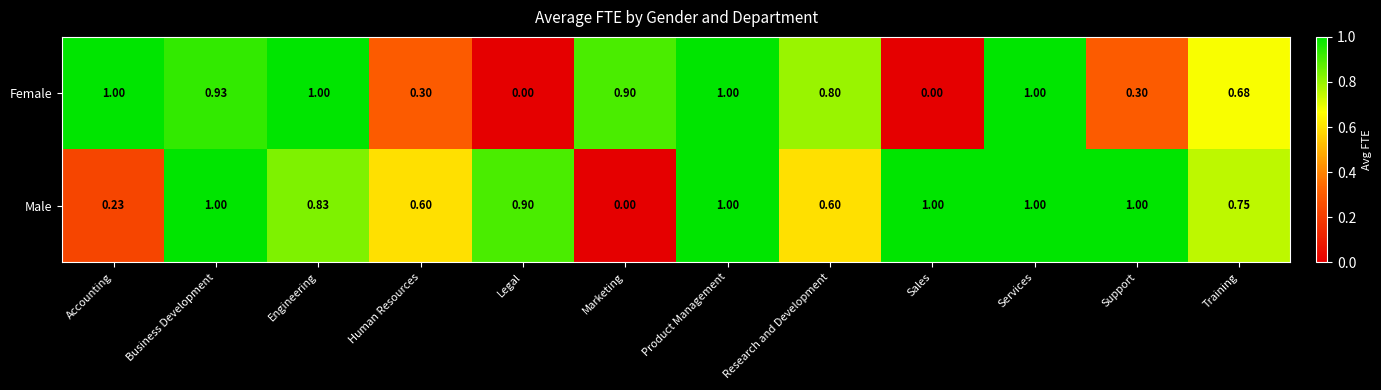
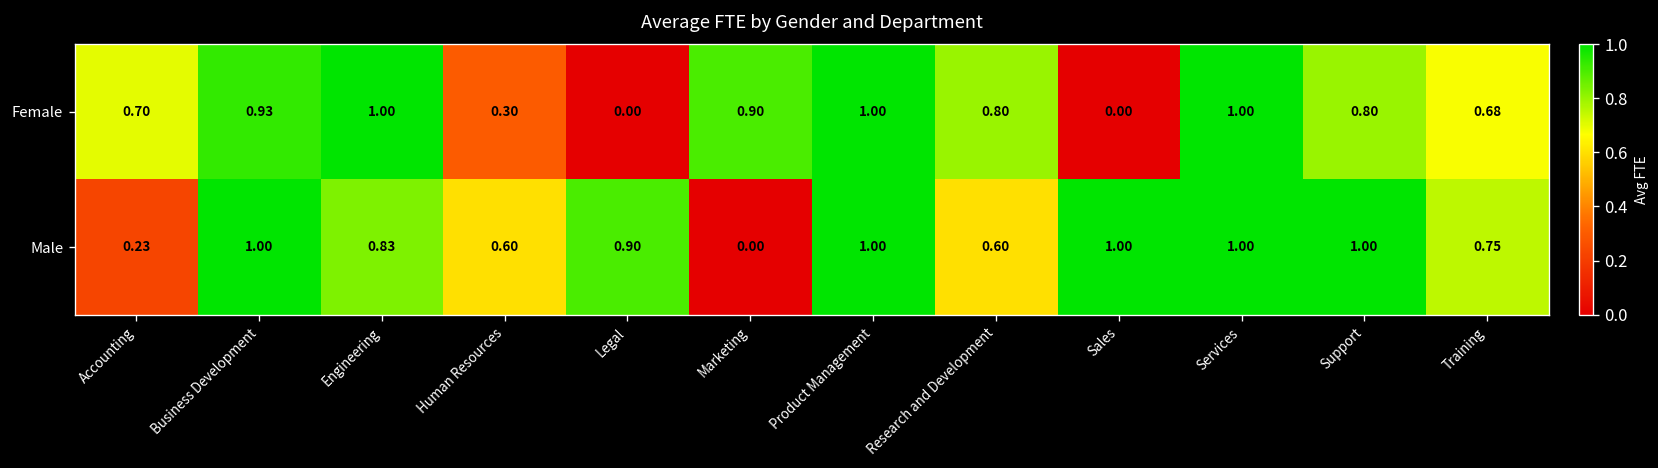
Female, Accounting: 1.00 -> 0.70
Female, Support: 0.30 -> 0.80
